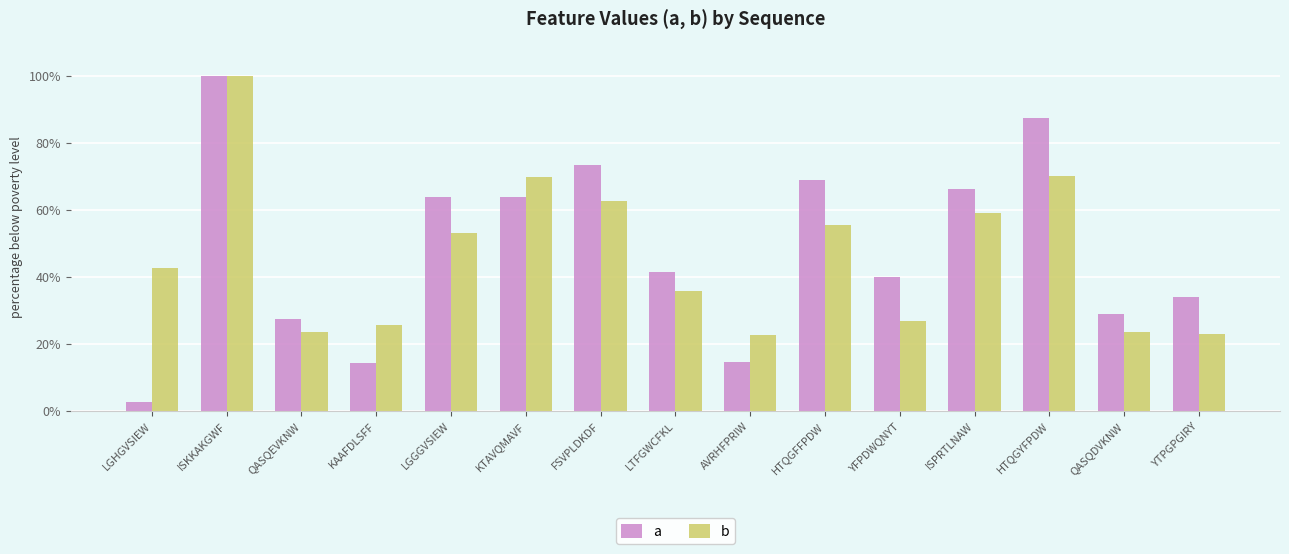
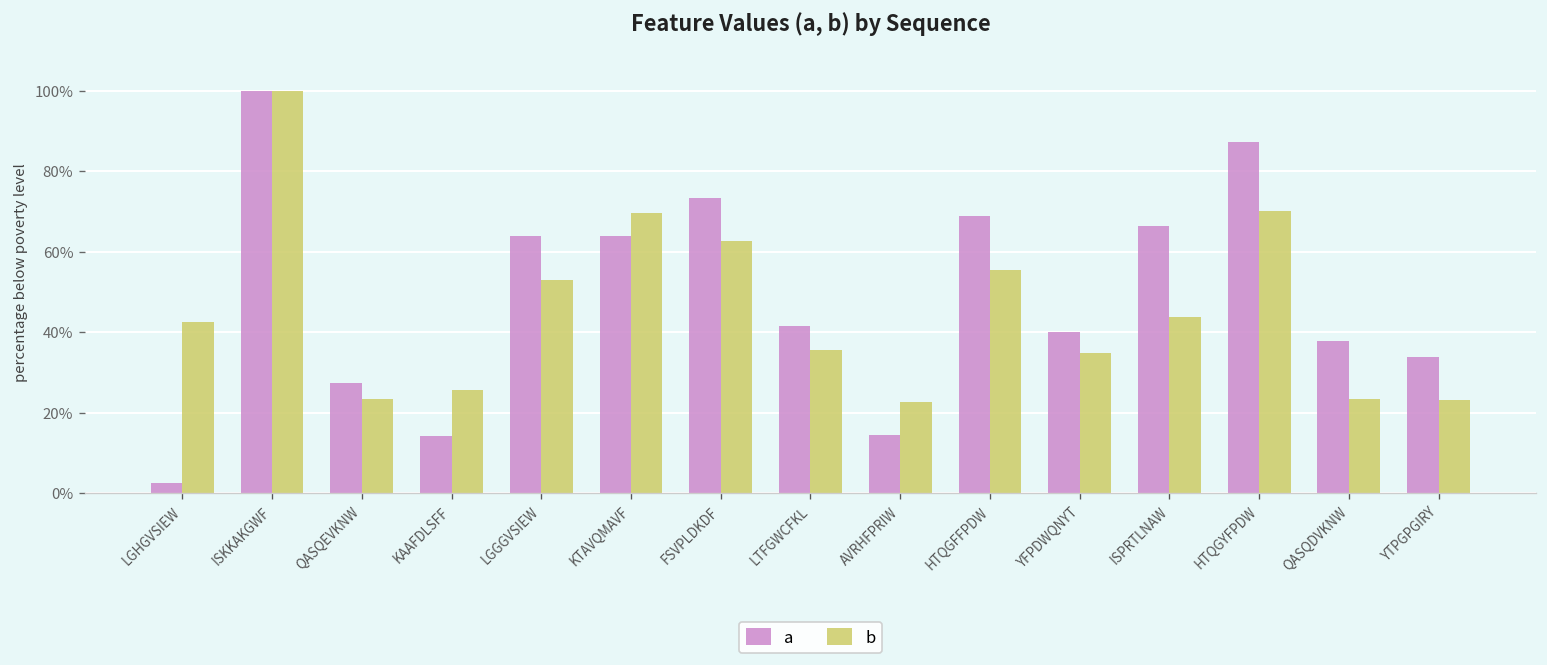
b, YFPDWQNYT: 27% -> 35%
b, ISPRTLNAW: 59% -> 44%
a, QASQDVKNW: 29% -> 38%
